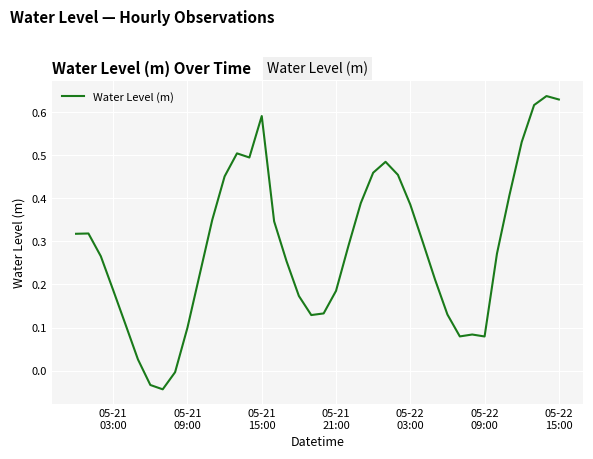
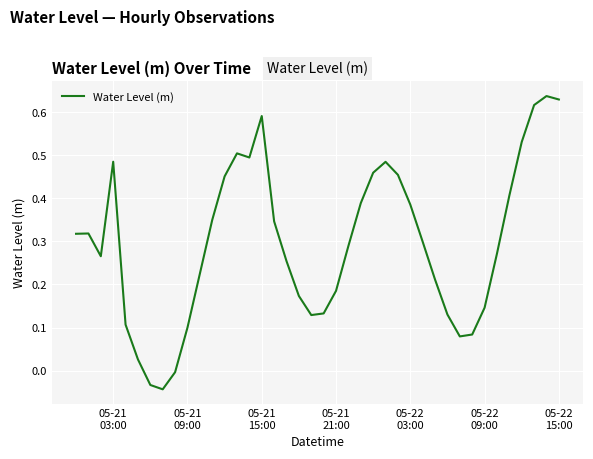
05-21 03:00: 0.19 -> 0.48
05-22 09:00: 0.08 -> 0.15
